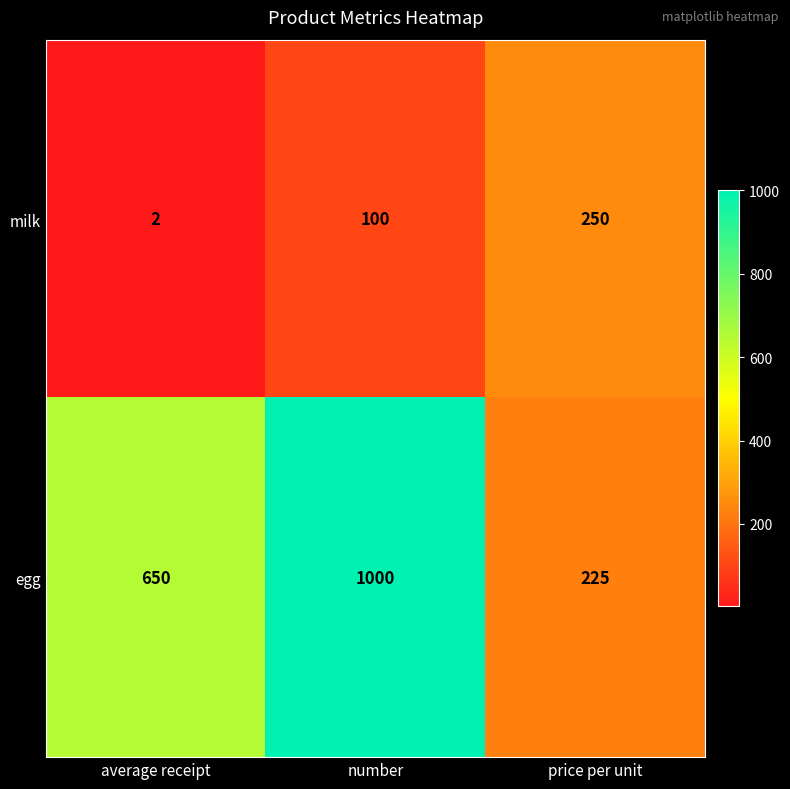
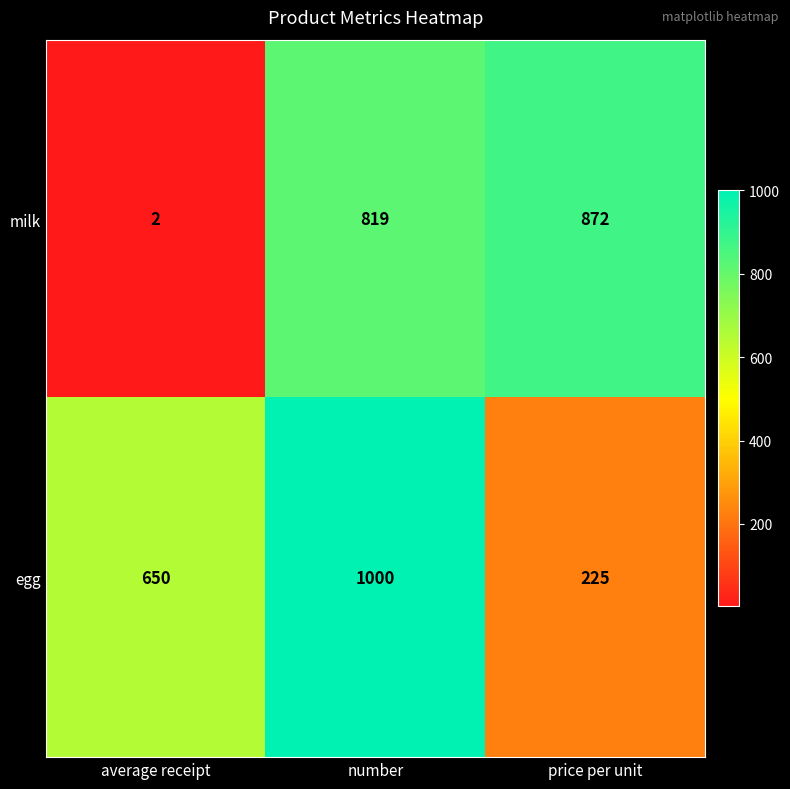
milk, number: 100 -> 819
milk, price per unit: 250 -> 872
